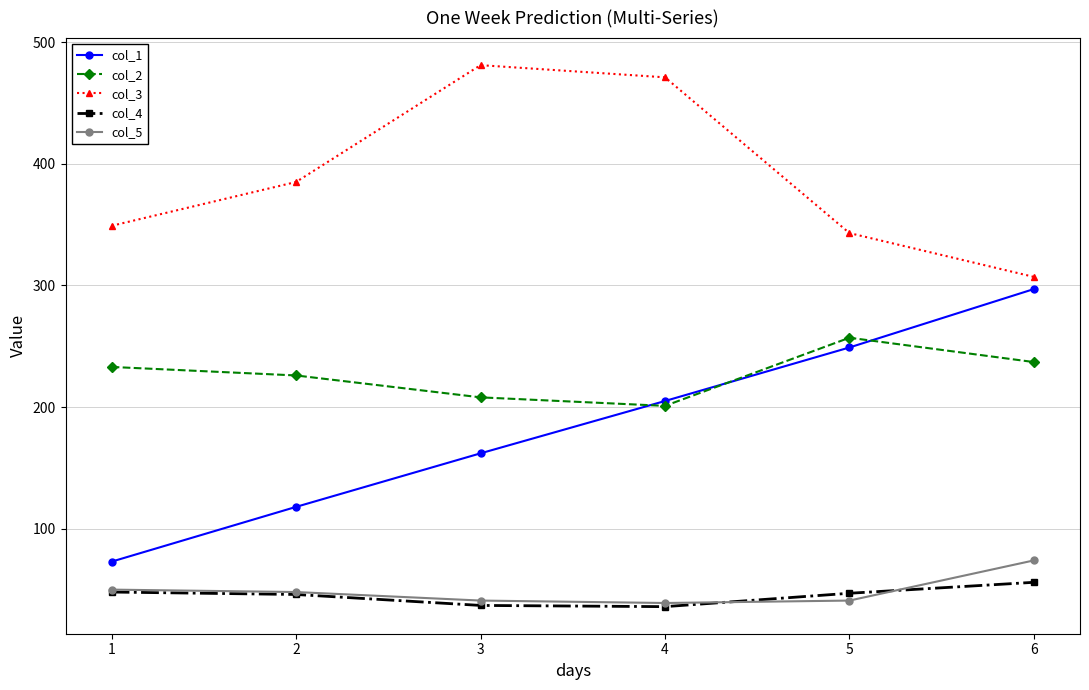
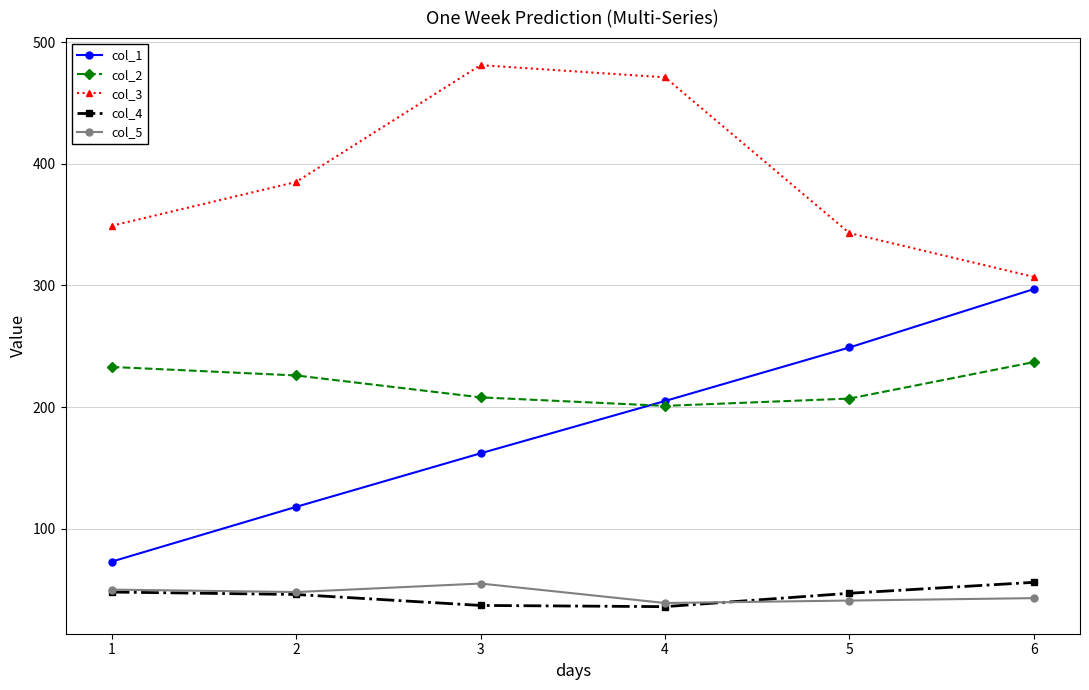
col_5, 3: 41 -> 55
col_2, 5: 257 -> 207
col_5, 6: 74 -> 43
